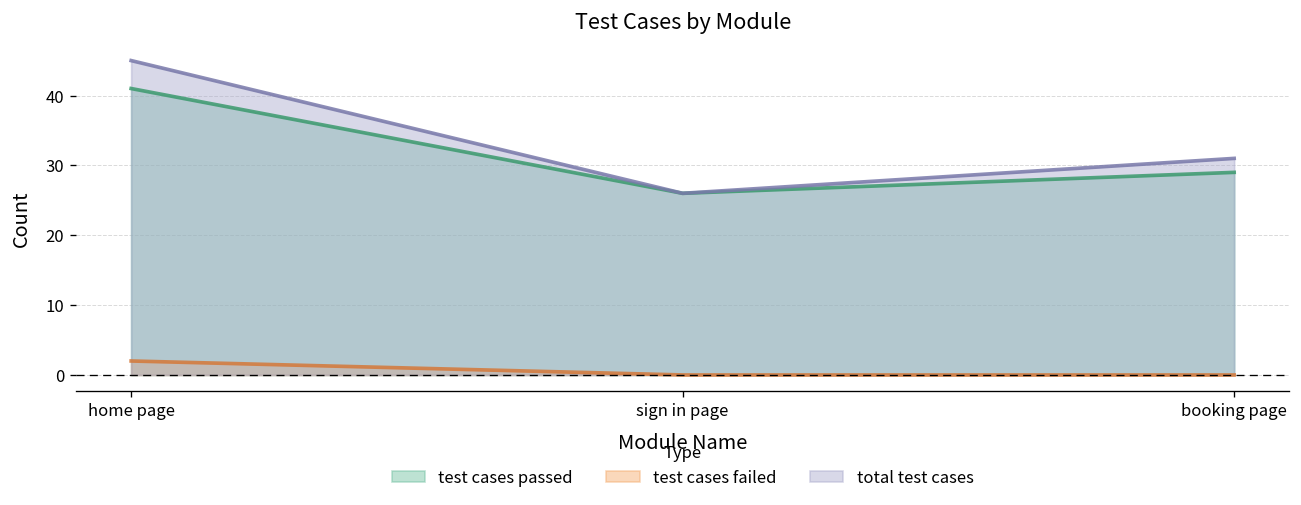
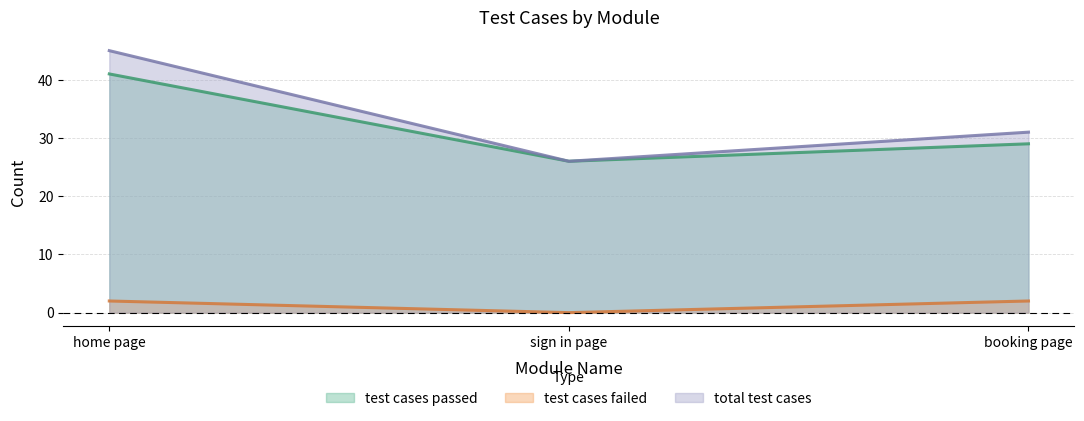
test cases failed, booking page: 0 -> 2
